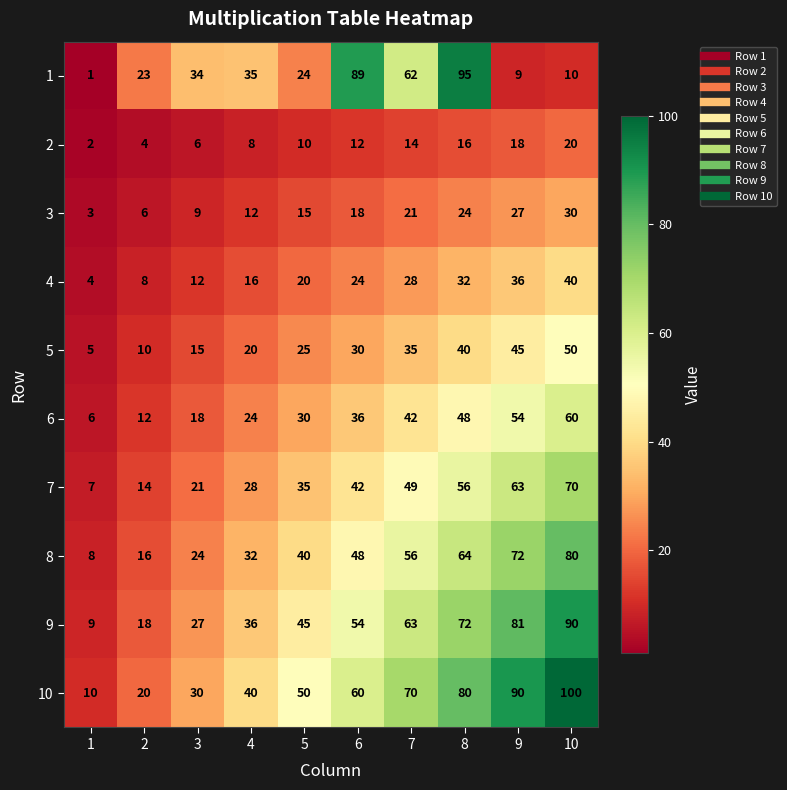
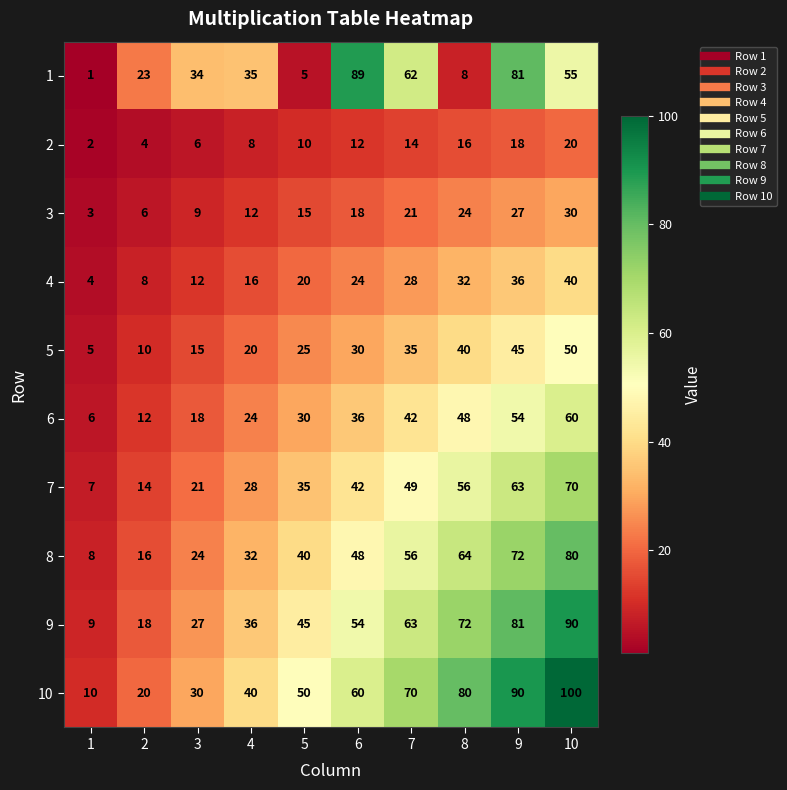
1, 5: 24 -> 5
1, 8: 95 -> 8
1, 9: 9 -> 81
1, 10: 10 -> 55
